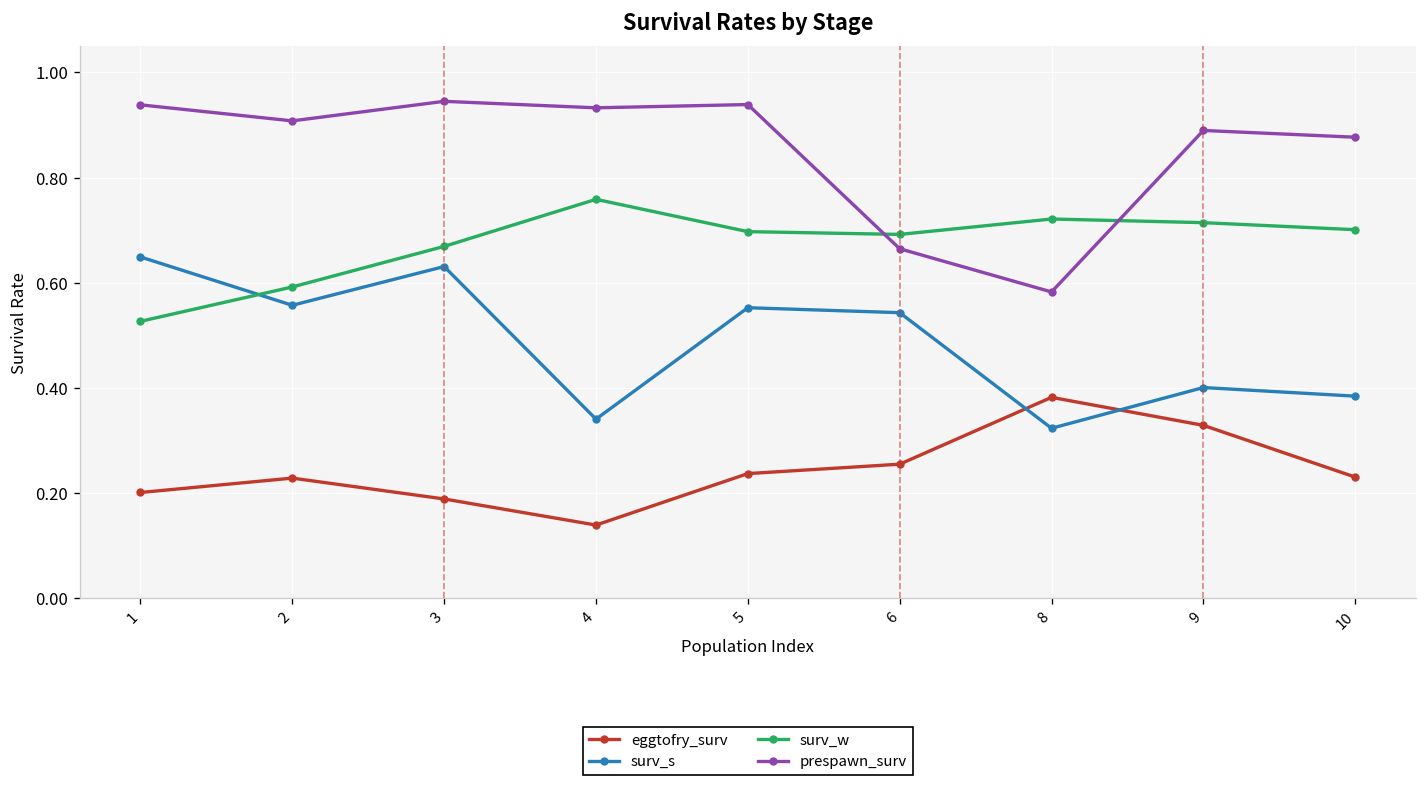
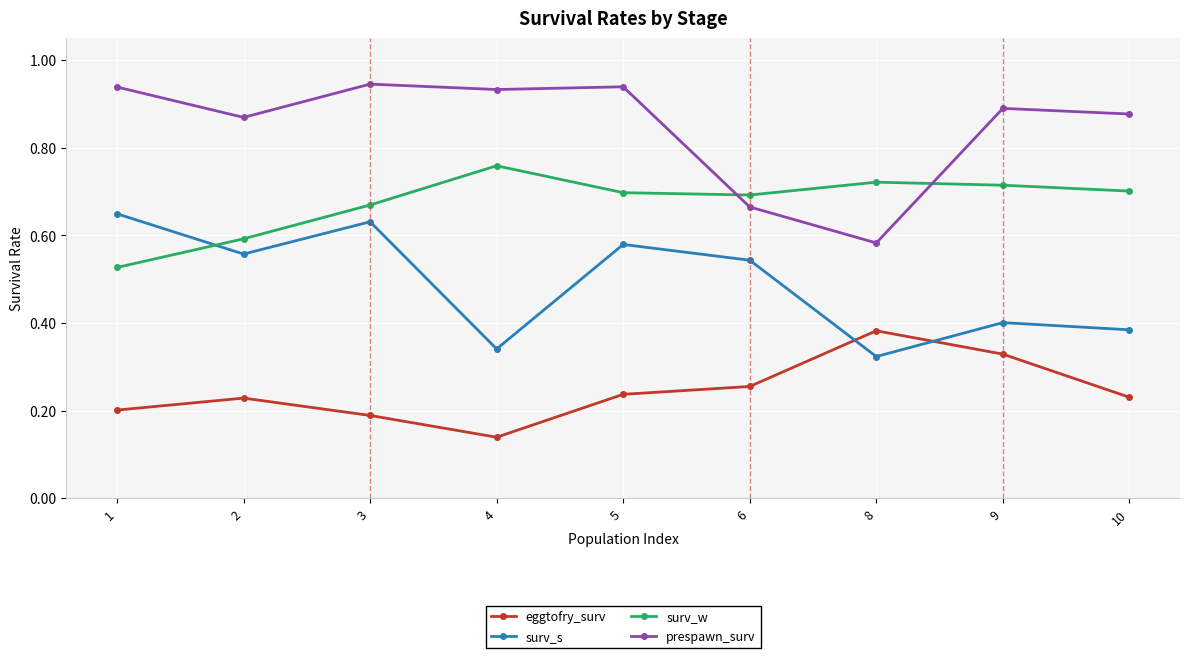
prespawn_surv, 2: 0.91 -> 0.87
surv_s, 5: 0.55 -> 0.58
